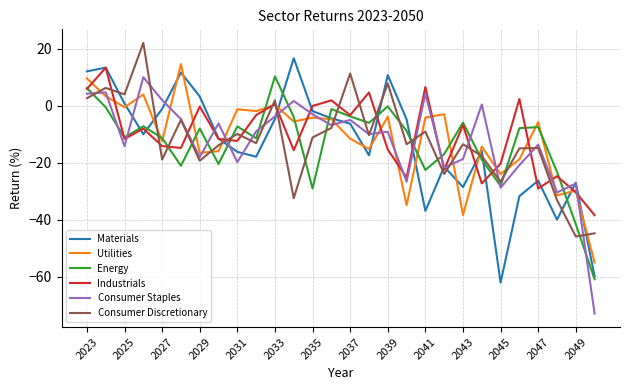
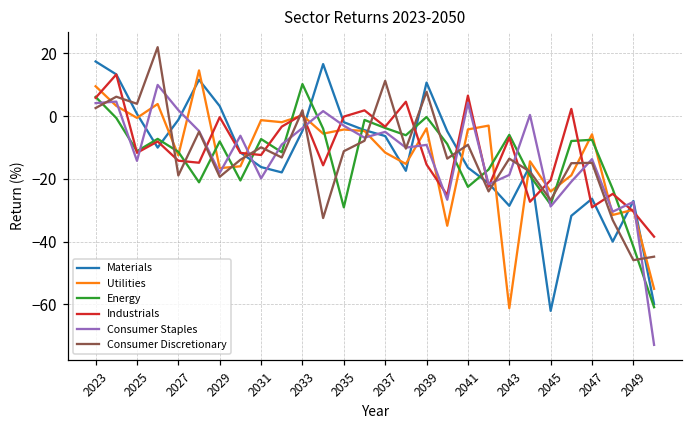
Materials, 2023: 12 -> 17
Materials, 2041: -37 -> -16
Utilities, 2043: -38 -> -61
